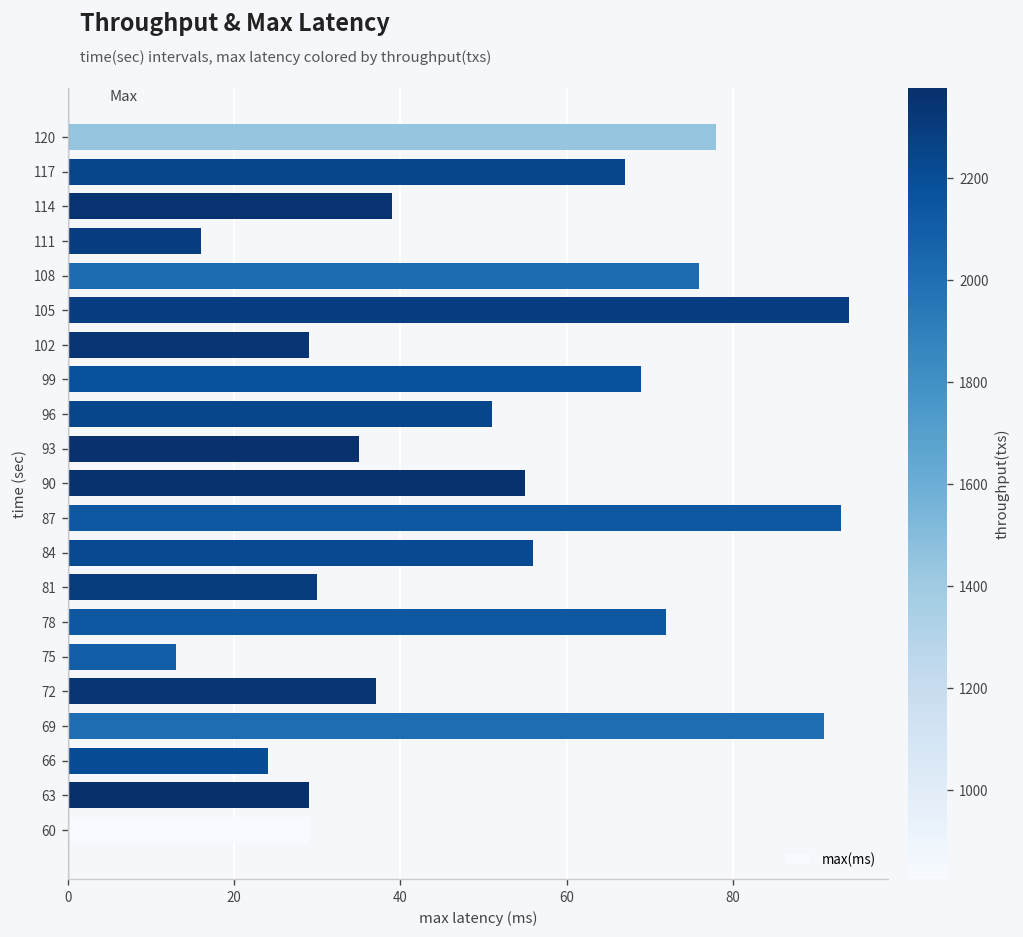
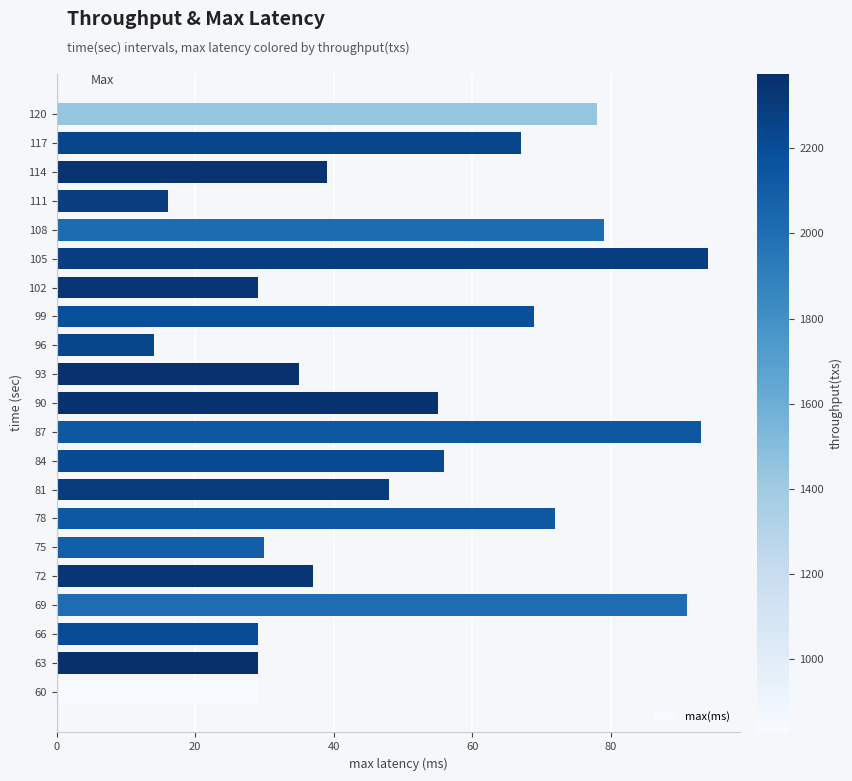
108: 76 -> 79
96: 51 -> 14
81: 30 -> 48
75: 13 -> 30
66: 24 -> 29
